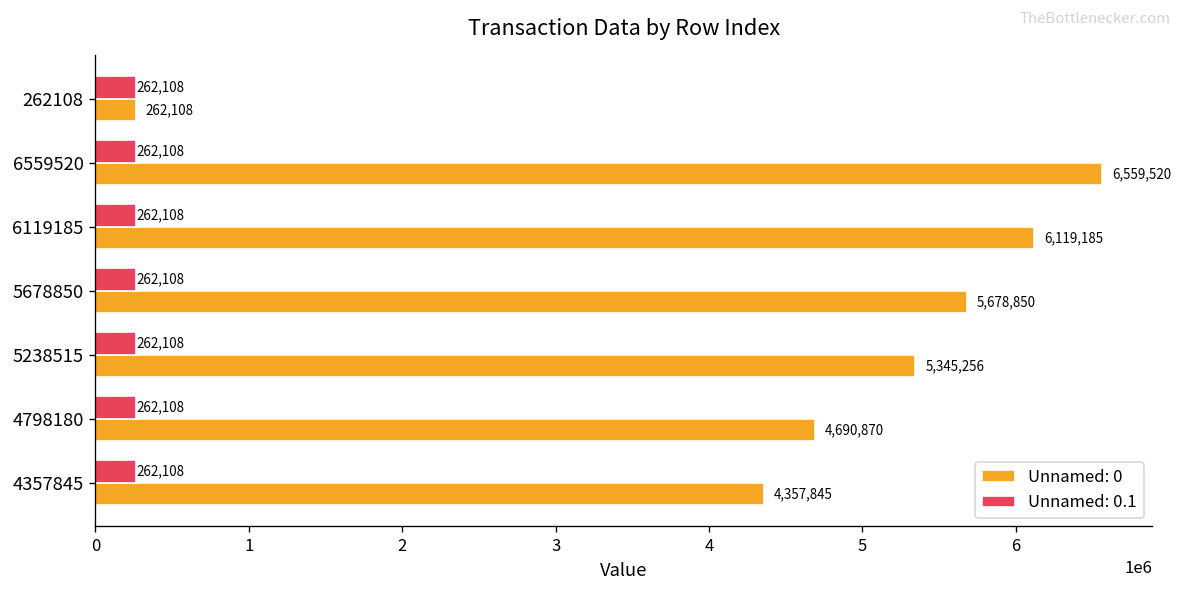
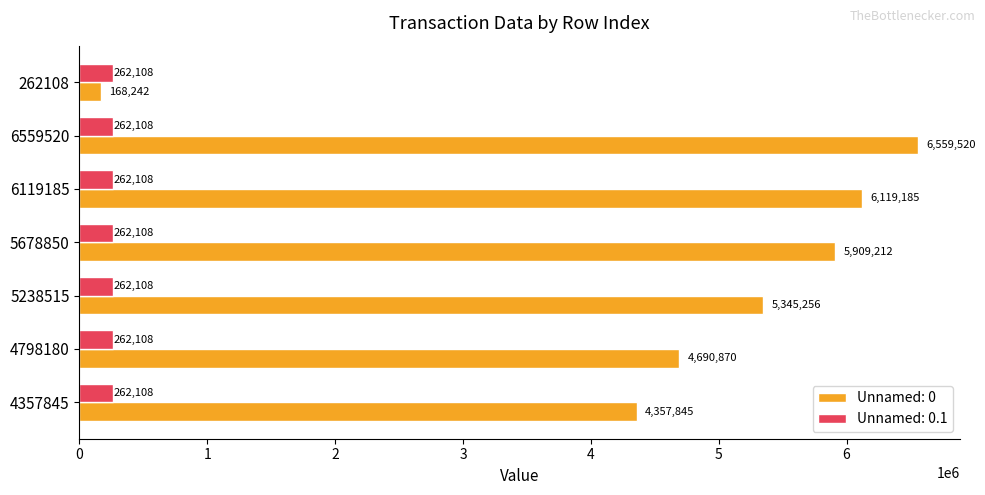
Unnamed: 0, 262108: 262,108 -> 168,242
Unnamed: 0, 5678850: 5,678,850 -> 5,909,212
